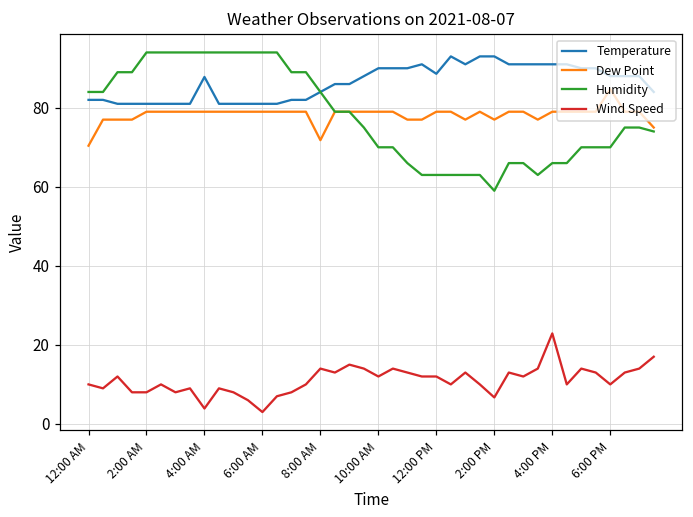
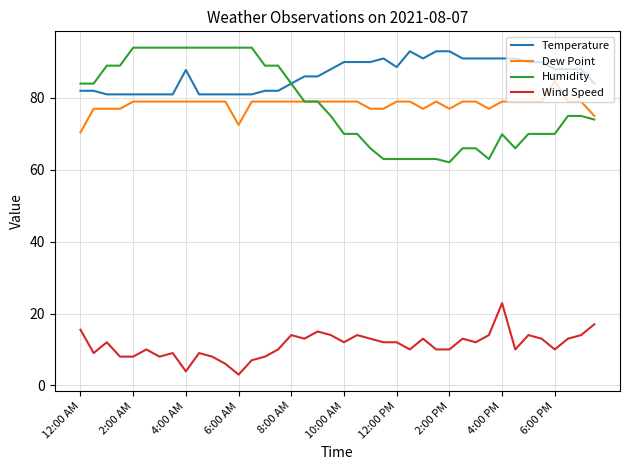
Wind Speed, 12:00 AM: 10 -> 16
Dew Point, 6:00 AM: 79 -> 73
Dew Point, 8:00 AM: 72 -> 79
Humidity, 2:00 PM: 59 -> 62
Wind Speed, 2:00 PM: 7 -> 10
Humidity, 4:00 PM: 66 -> 70
